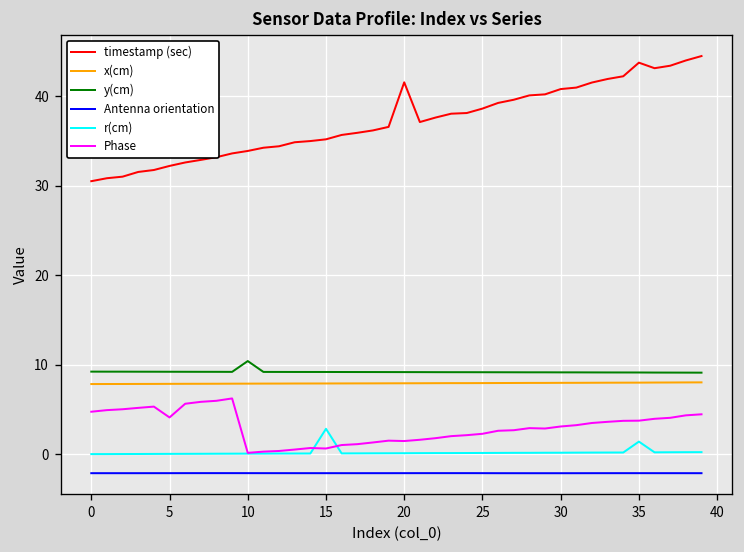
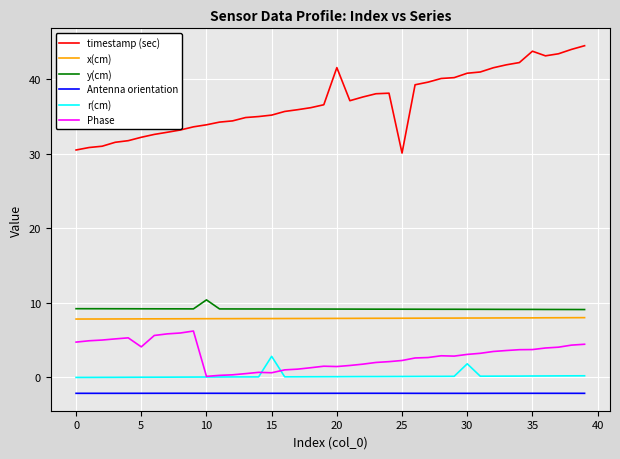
timestamp (sec), 25: 39 -> 30
r(cm), 30: 0 -> 2
r(cm), 35: 1 -> 0
